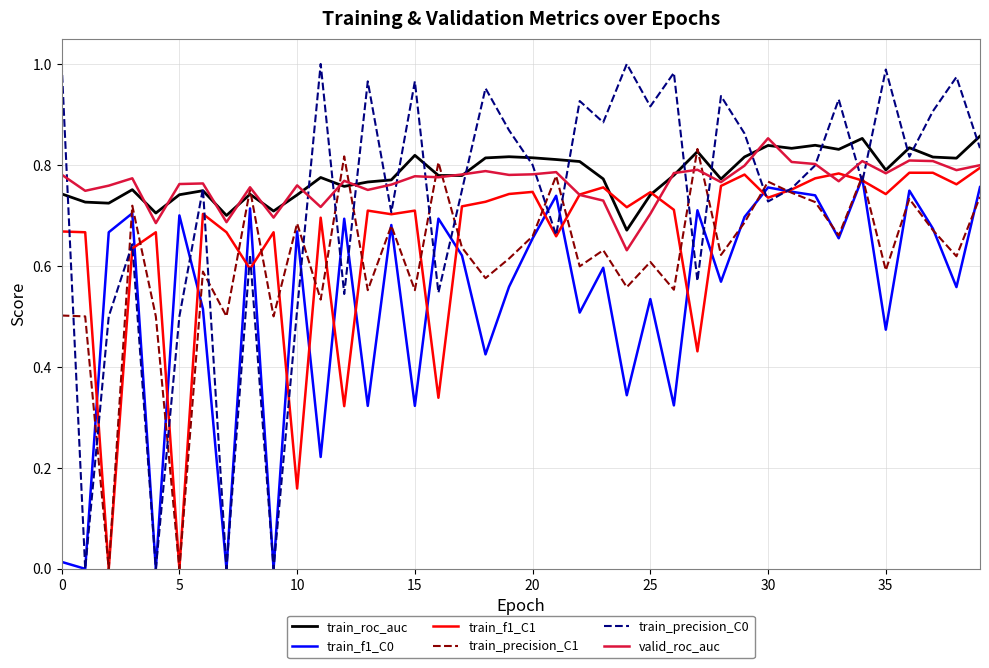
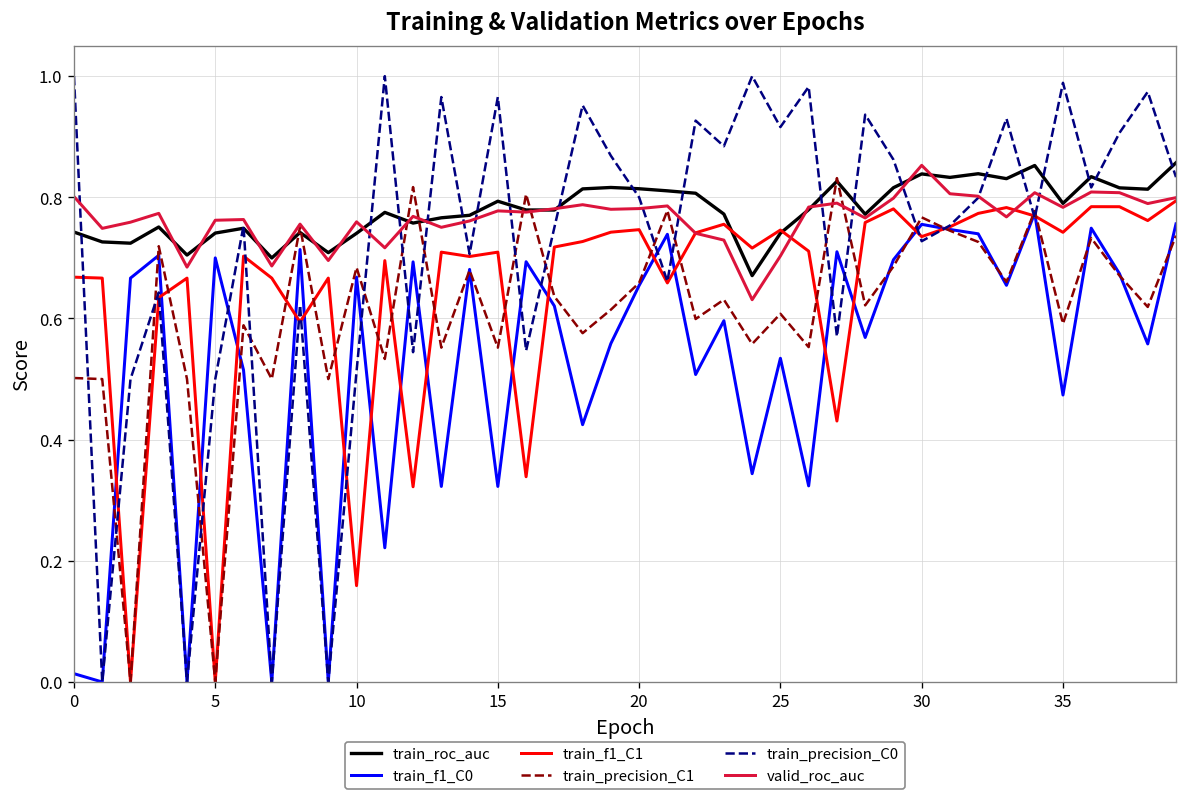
valid_roc_auc, 0: 0.78 -> 0.80
train_roc_auc, 15: 0.82 -> 0.79
